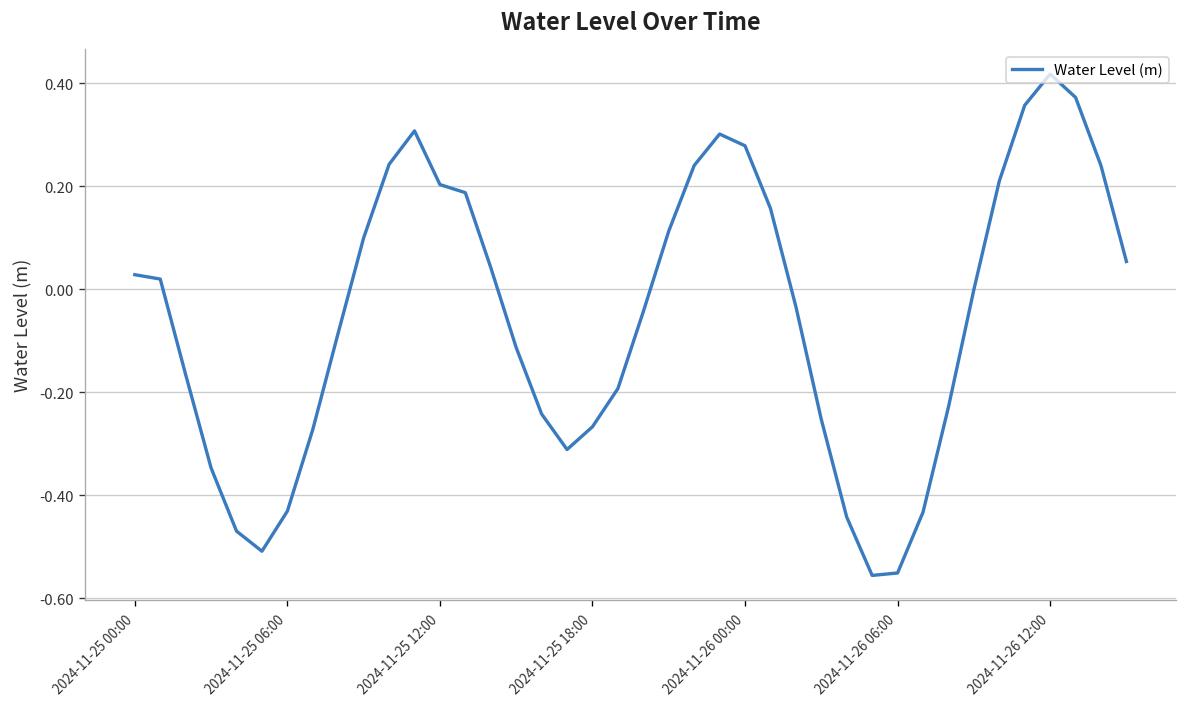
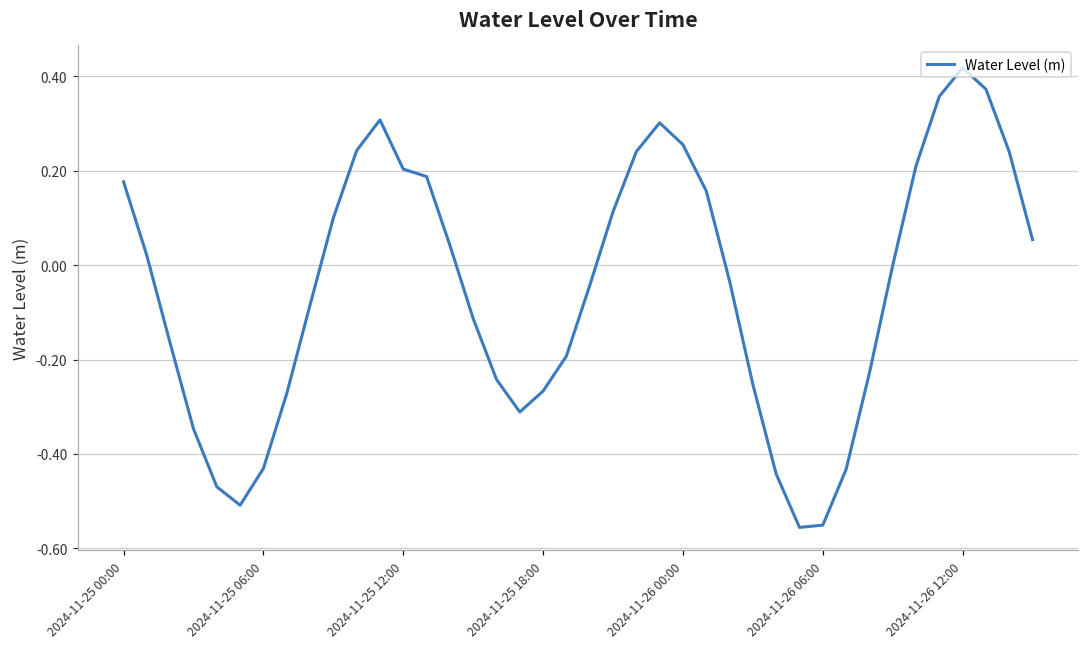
2024-11-25 00:00: 0.03 -> 0.18
2024-11-26 00:00: 0.28 -> 0.26
